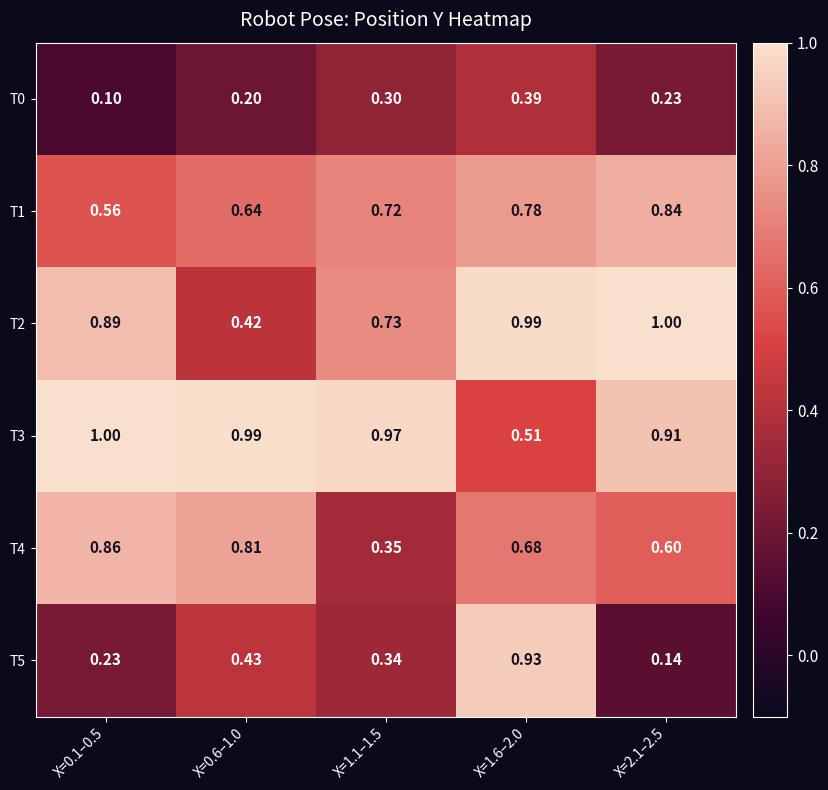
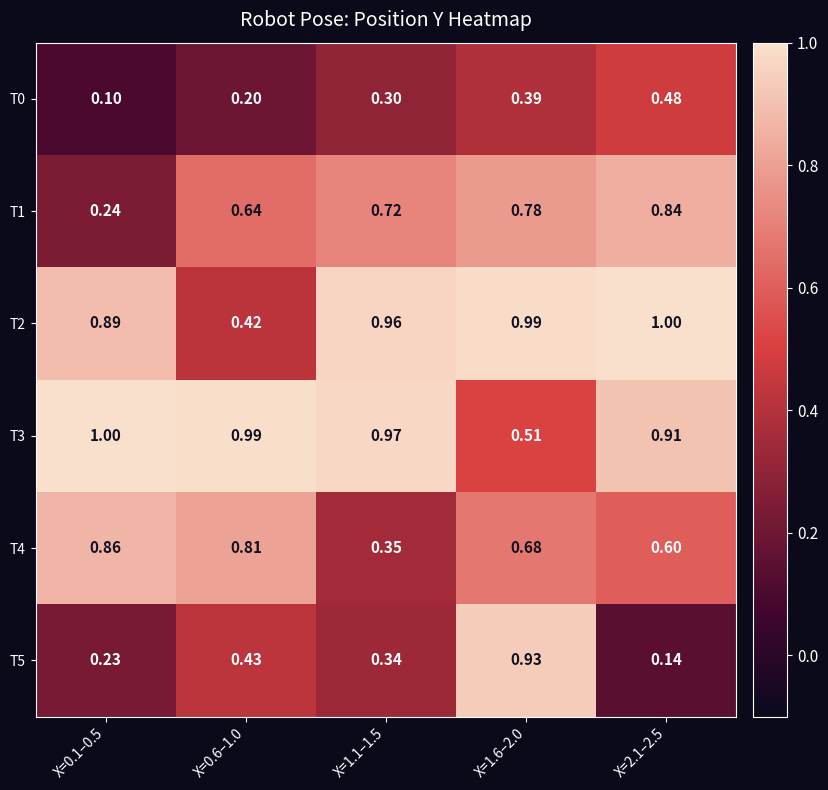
T0, X=2.1–2.5: 0.23 -> 0.48
T1, X=0.1–0.5: 0.56 -> 0.24
T2, X=1.1–1.5: 0.73 -> 0.96
